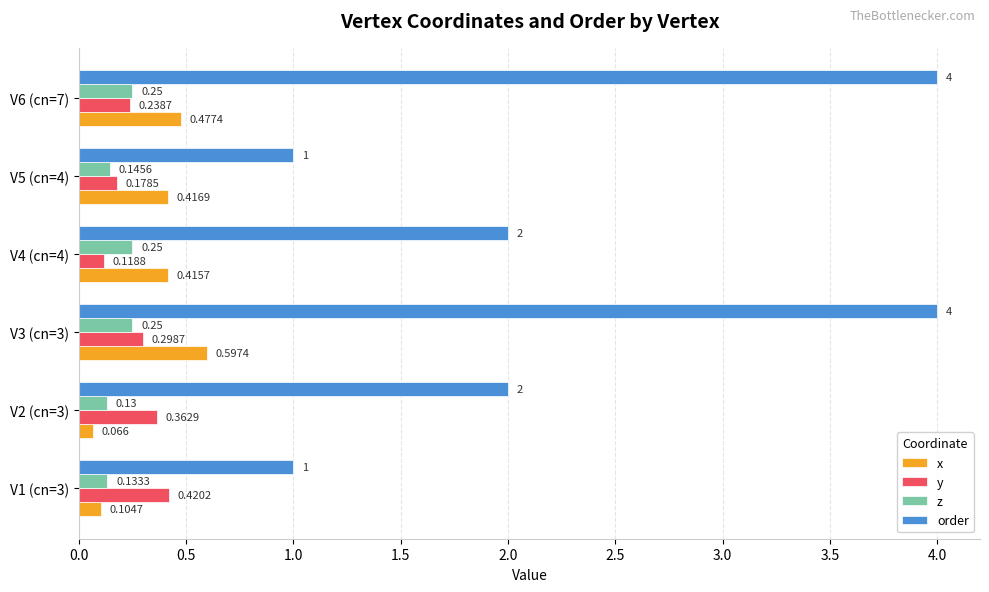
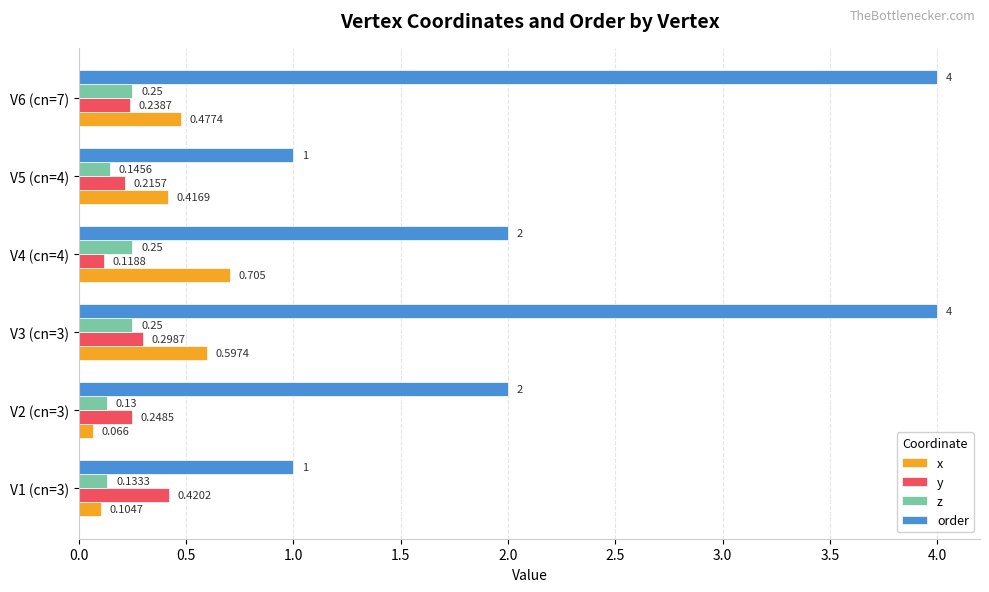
y, V5 (cn=4): 0.1785 -> 0.2157
x, V4 (cn=4): 0.4157 -> 0.705
y, V2 (cn=3): 0.3629 -> 0.2485
